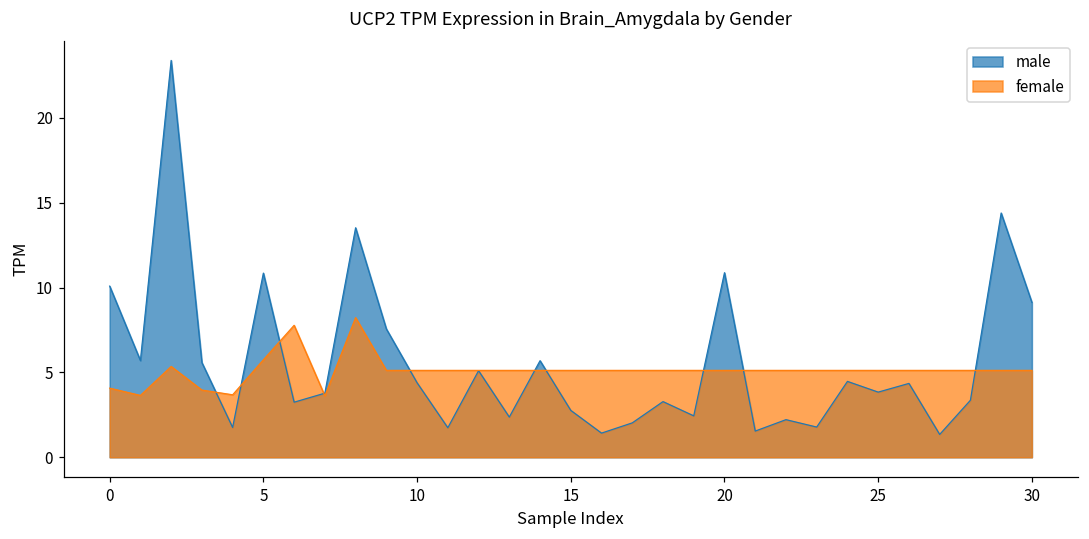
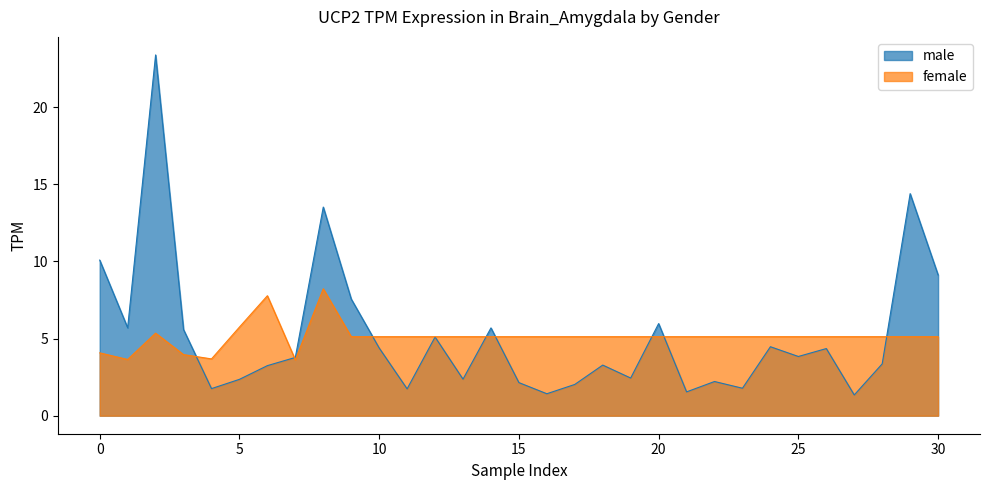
male, 5: 10.8 -> 2.4
male, 15: 2.8 -> 2.1
male, 20: 10.9 -> 6.0
